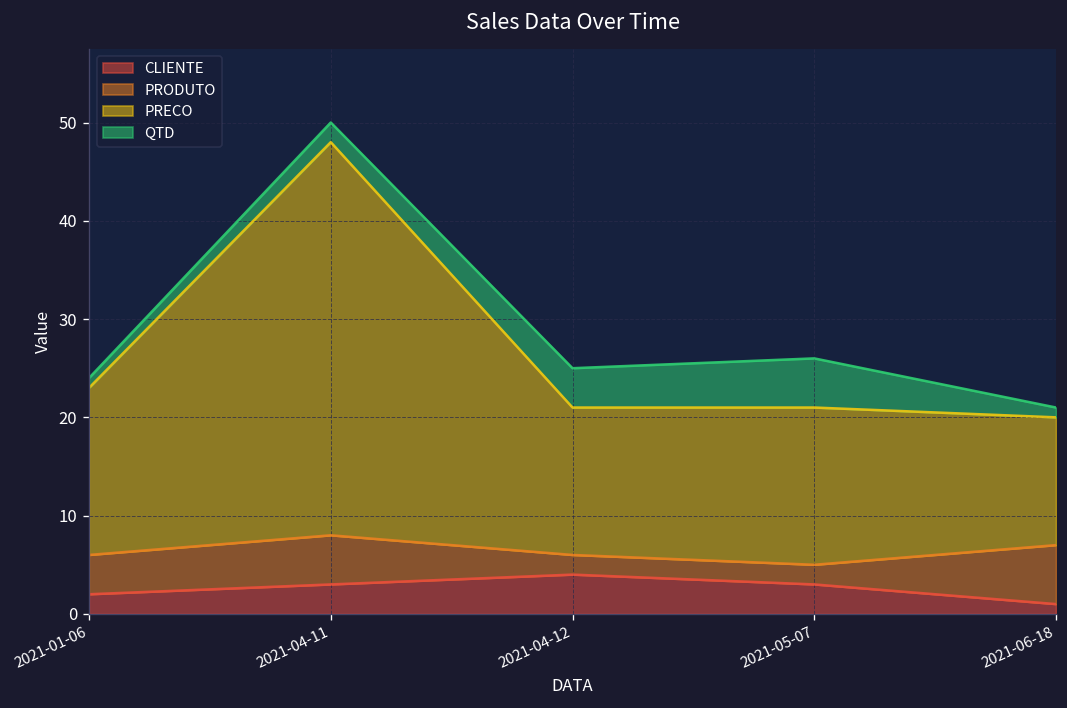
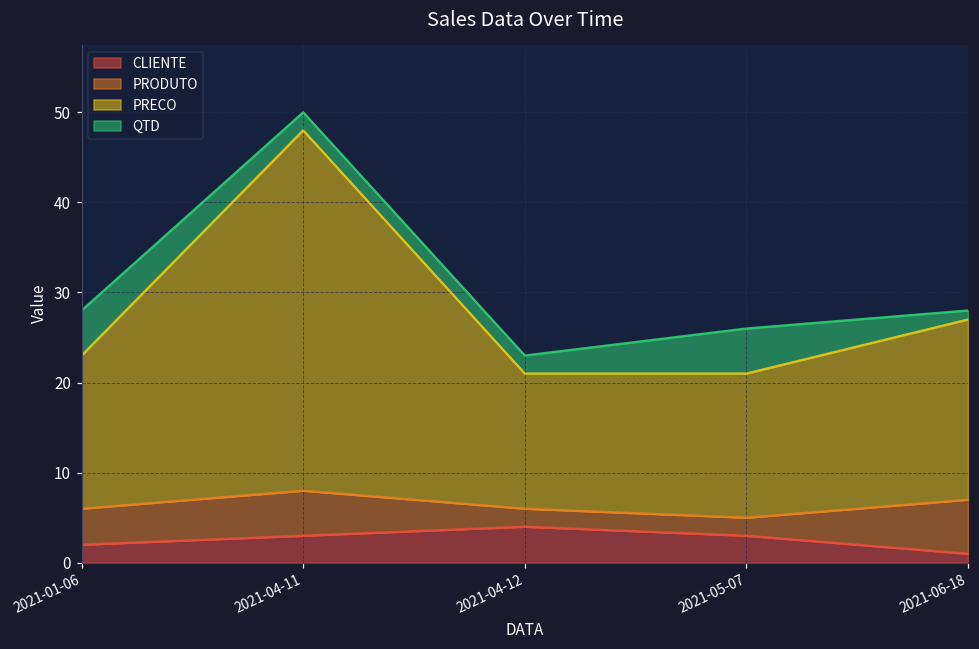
QTD, 2021-01-06: 1 -> 5
QTD, 2021-04-12: 4 -> 2
PRECO, 2021-06-18: 13 -> 20
